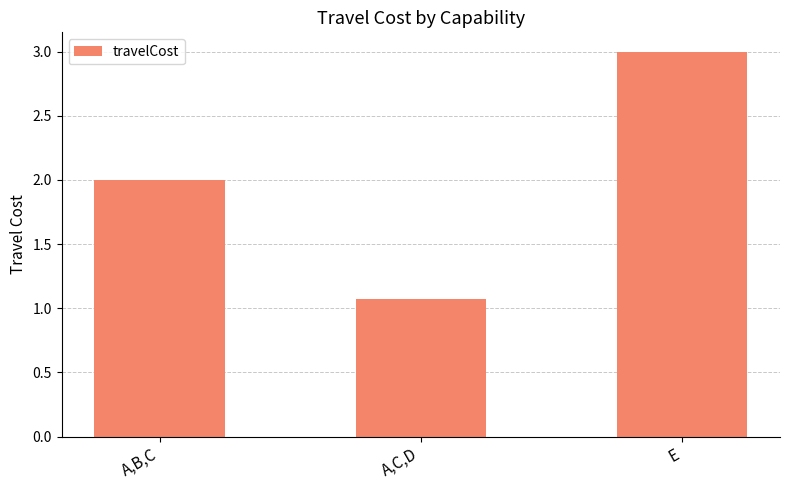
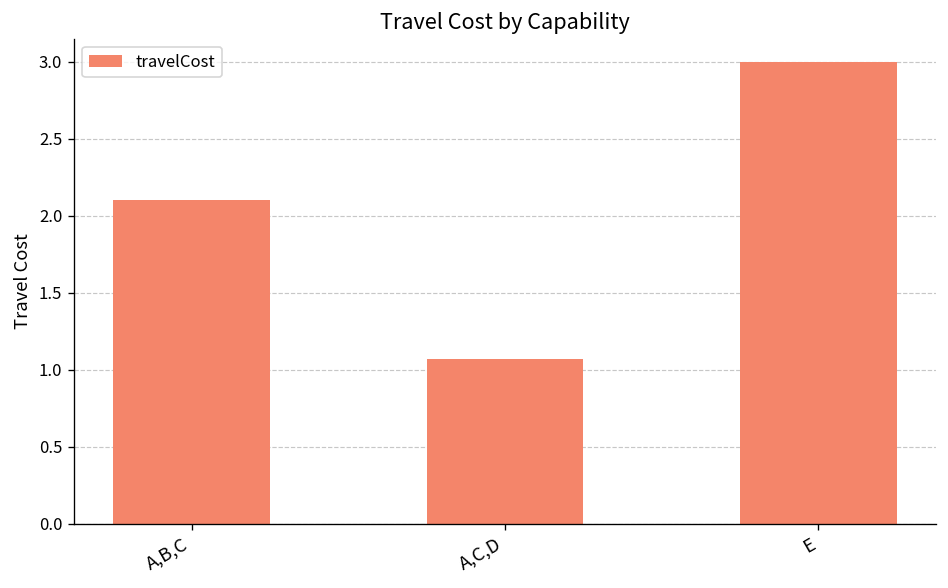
A,B,C: 2.0 -> 2.1
